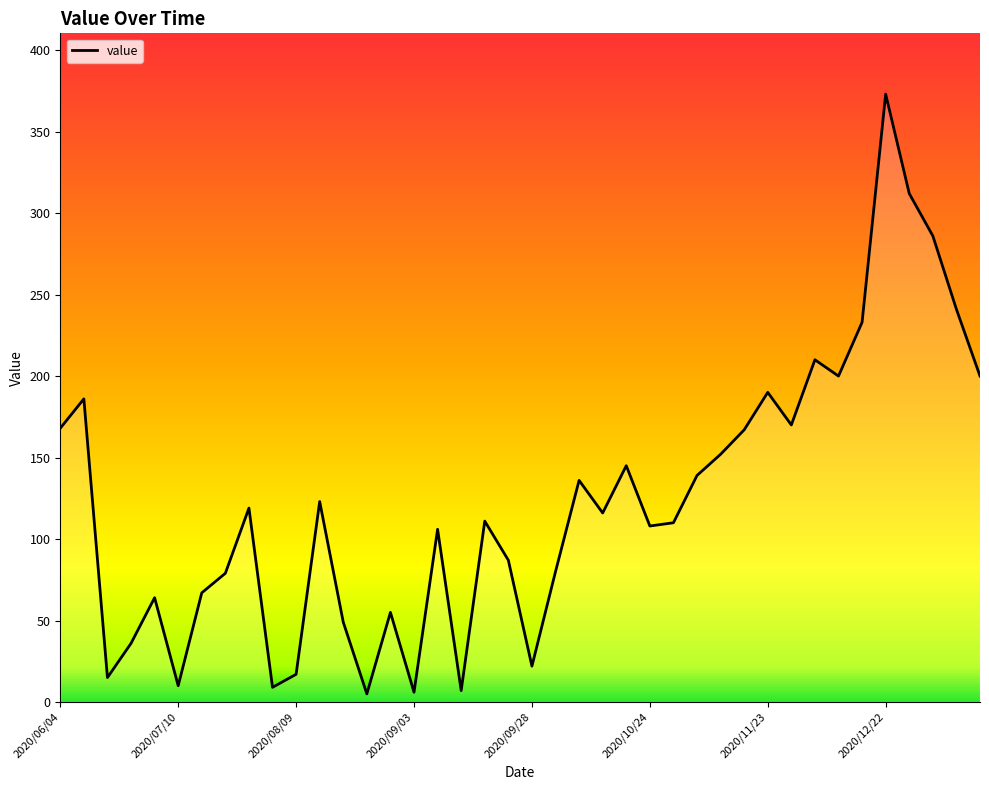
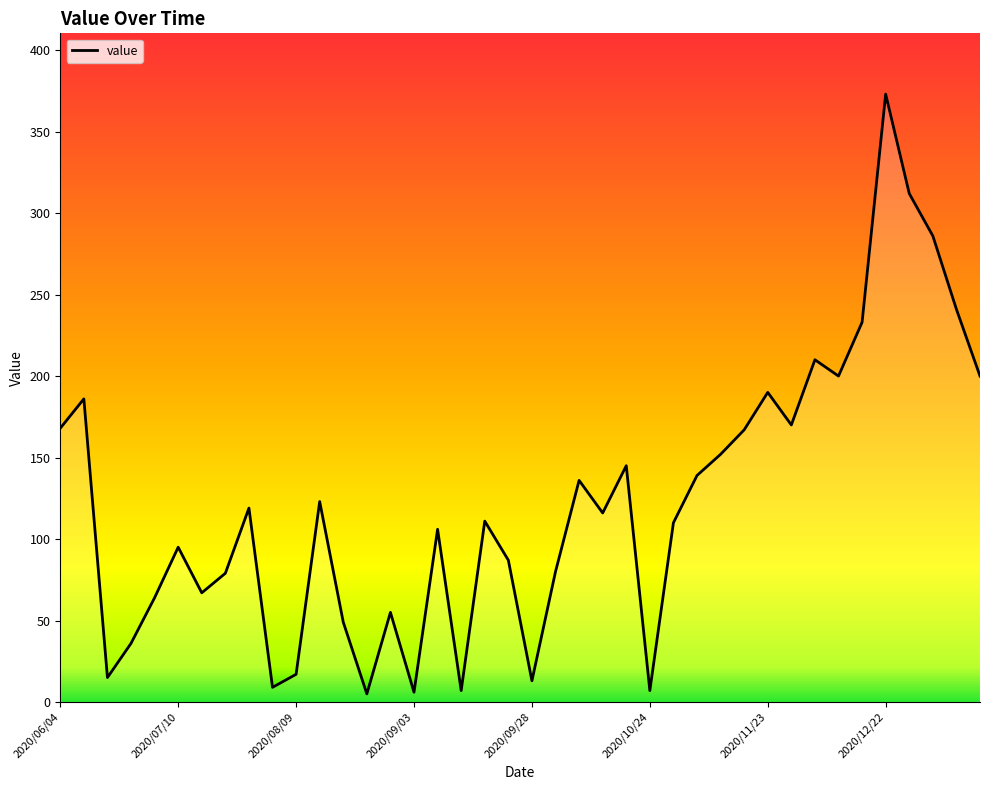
2020/07/10: 10 -> 95
2020/09/28: 22 -> 13
2020/10/24: 108 -> 7
